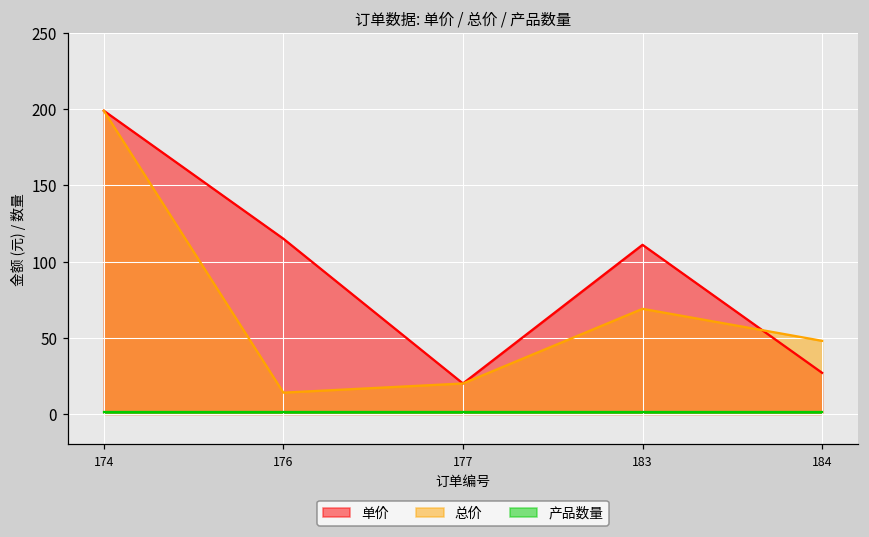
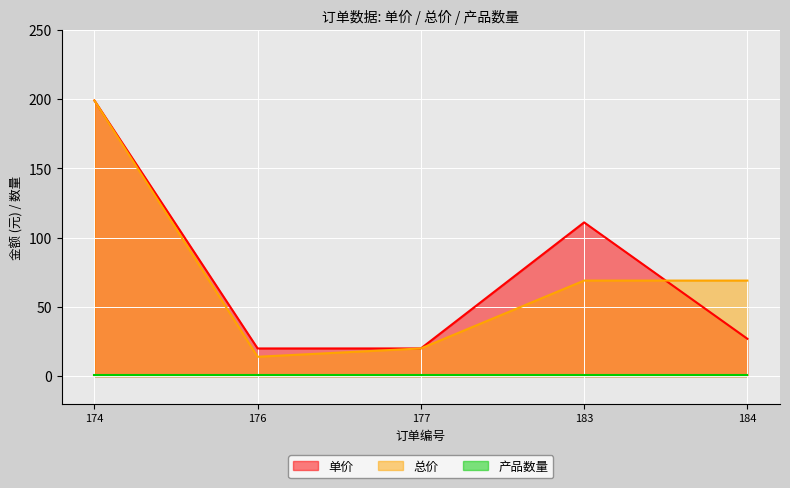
单价, 176: 115 -> 20
总价, 184: 48 -> 69
